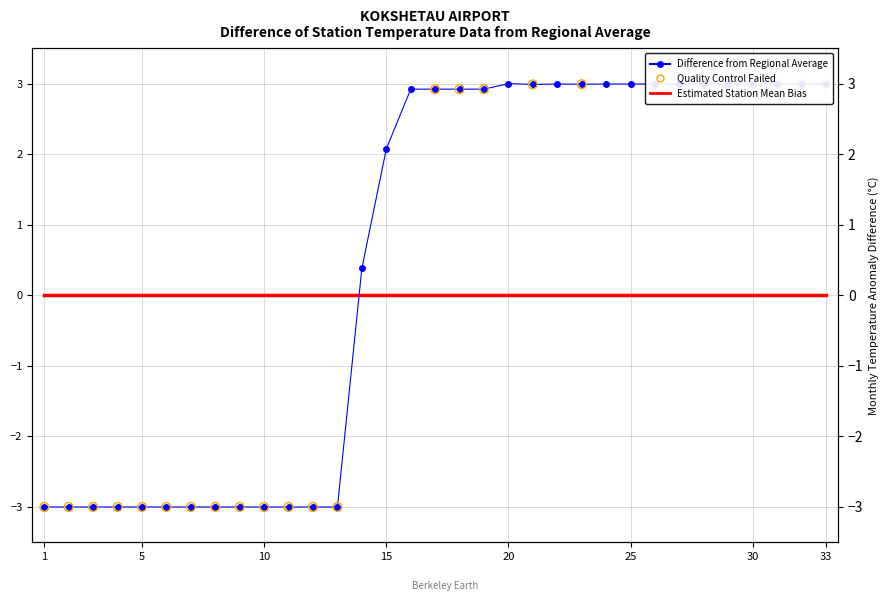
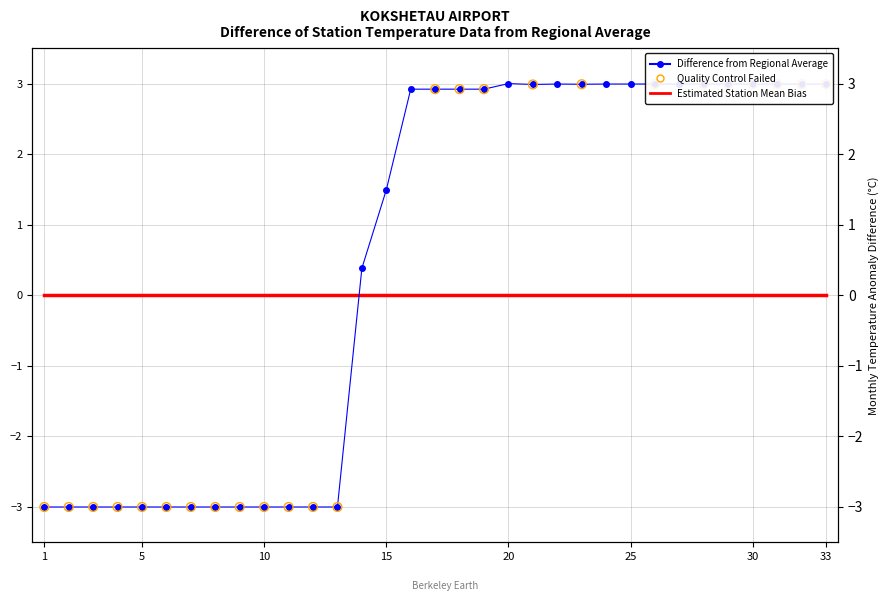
Difference from Regional Average, 15: 2.1 -> 1.5
